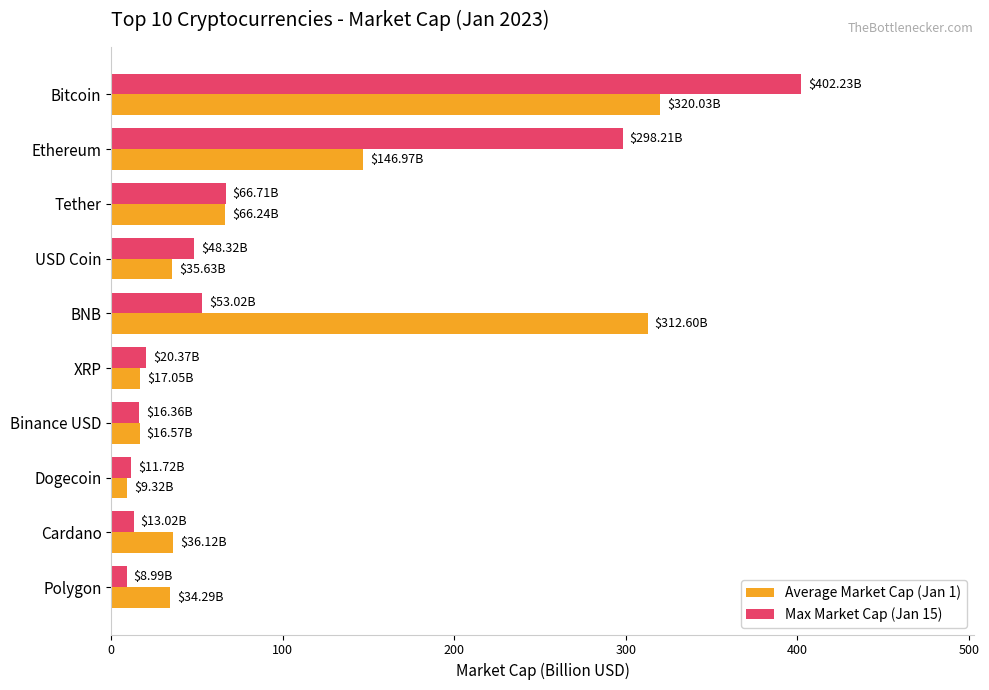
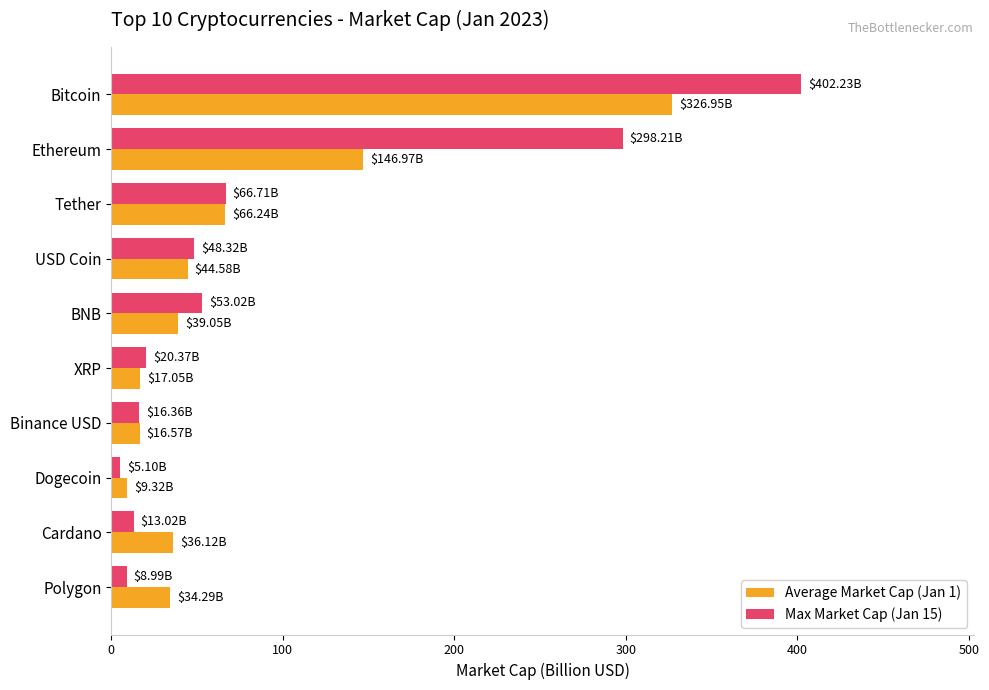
Average Market Cap (Jan 1), Bitcoin: $320.03B -> $326.95B
Average Market Cap (Jan 1), USD Coin: $35.63B -> $44.58B
Average Market Cap (Jan 1), BNB: $312.60B -> $39.05B
Max Market Cap (Jan 15), Dogecoin: $11.72B -> $5.10B
